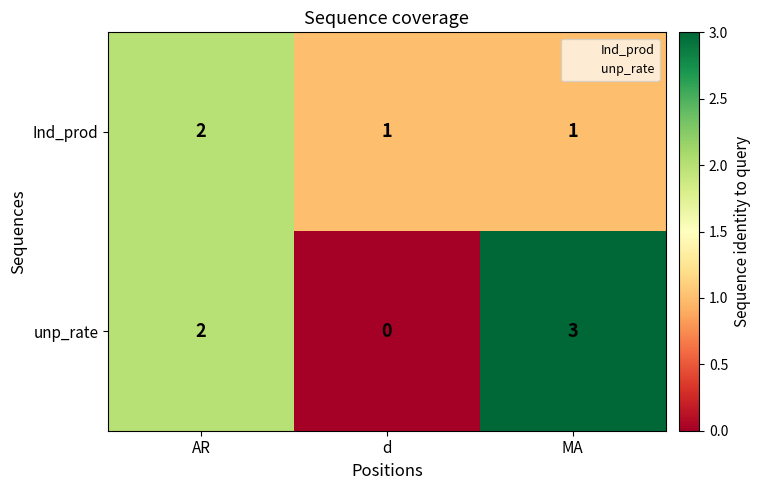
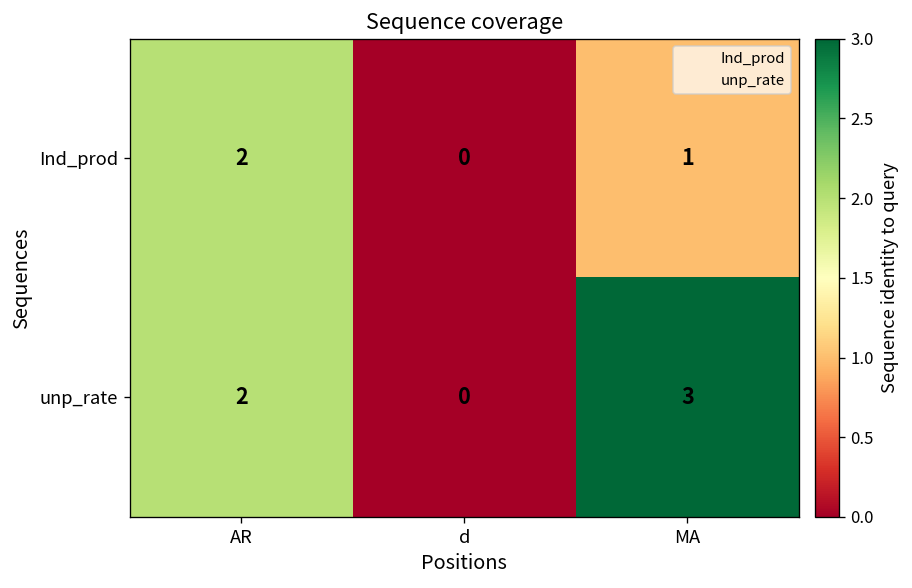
Ind_prod, d: 1 -> 0
